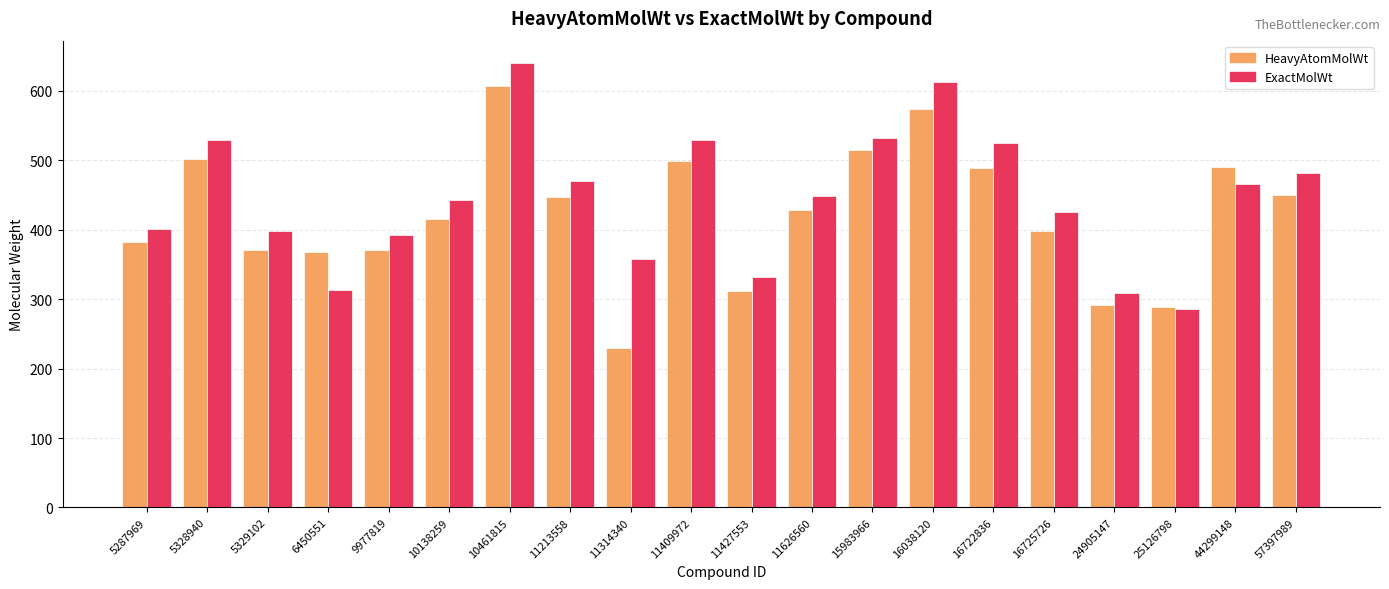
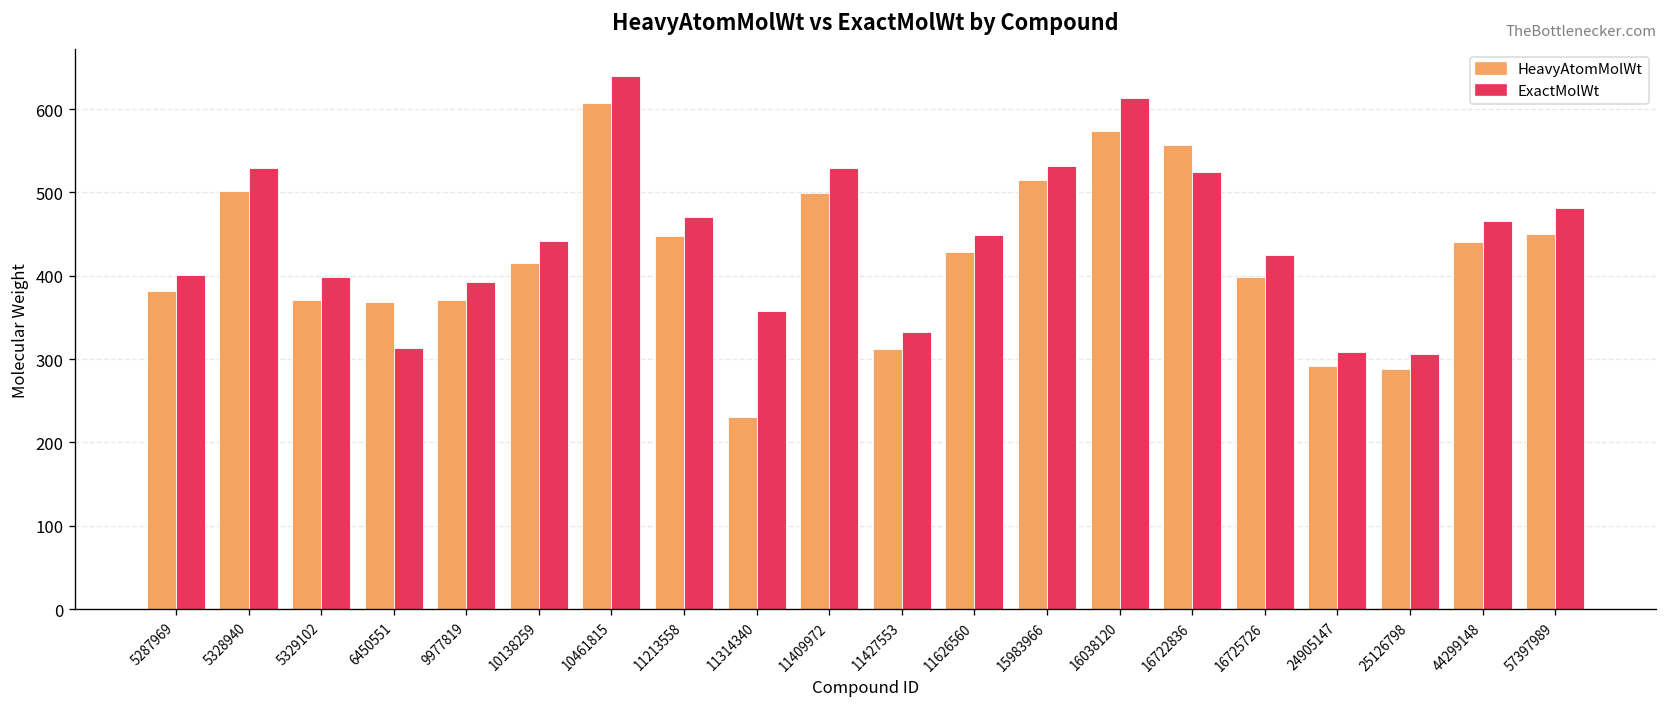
HeavyAtomMolWt, 16722836: 490 -> 560
ExactMolWt, 25126798: 290 -> 310
HeavyAtomMolWt, 44299148: 490 -> 440
